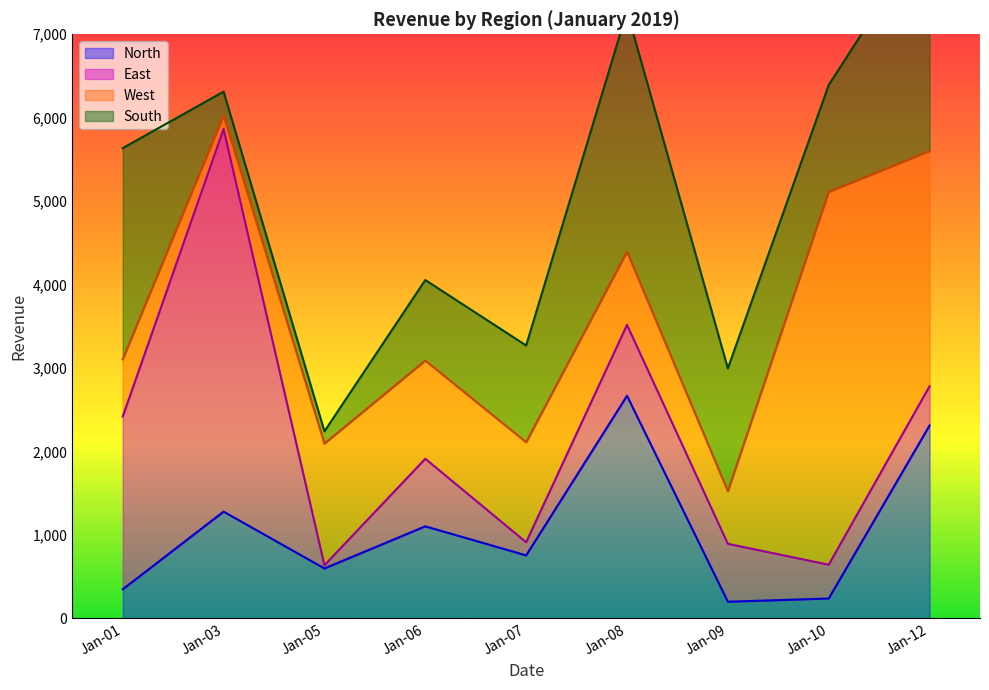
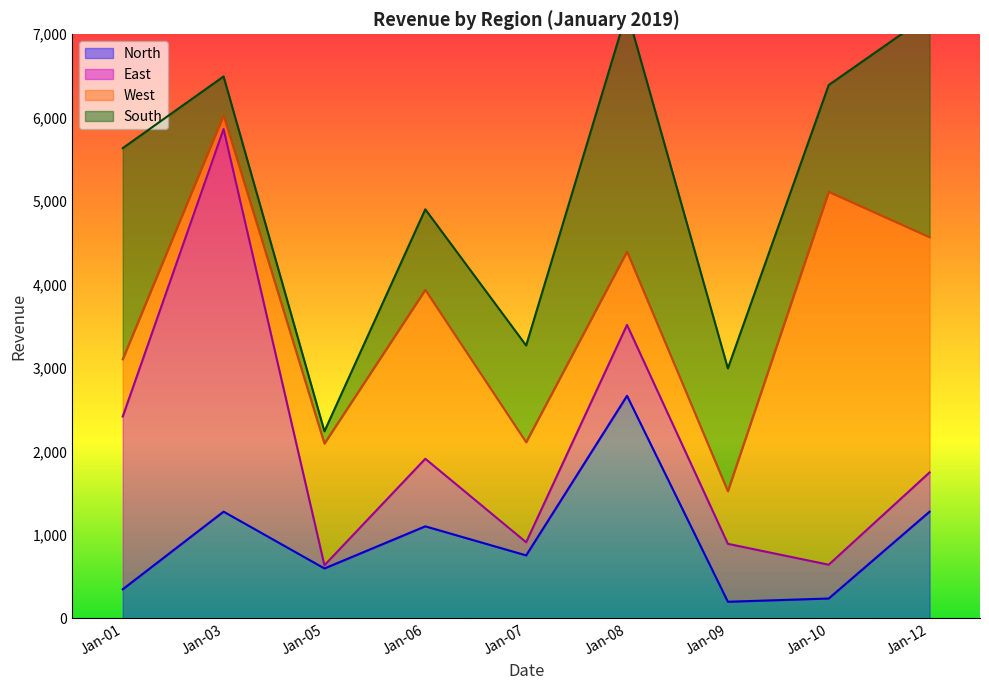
South, Jan-03: 300 -> 500
West, Jan-06: 1,200 -> 2,000
North, Jan-12: 2,300 -> 1,300
